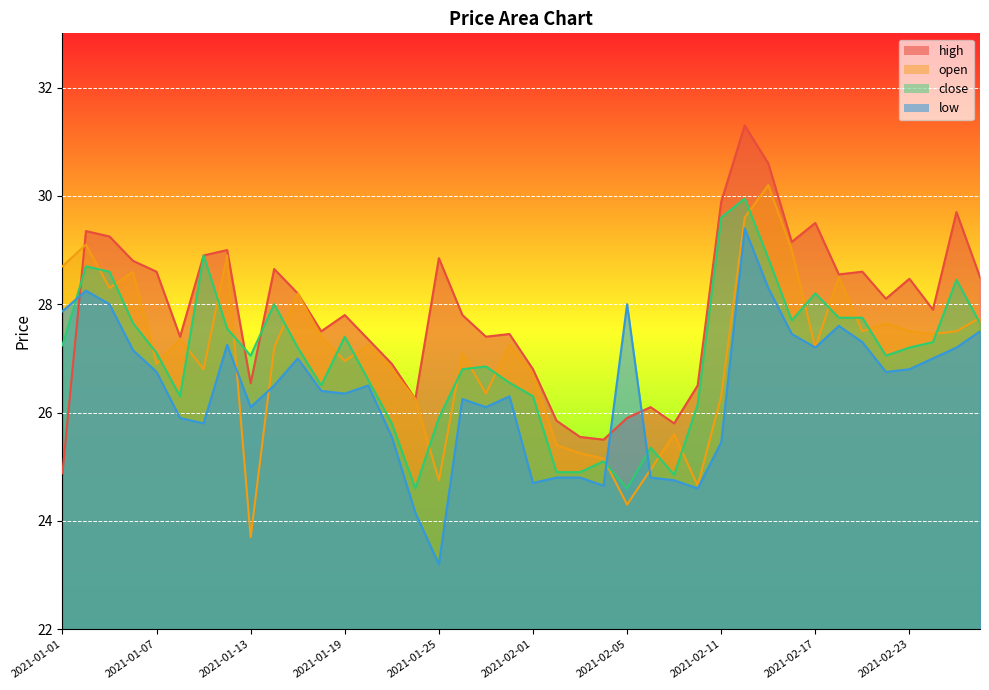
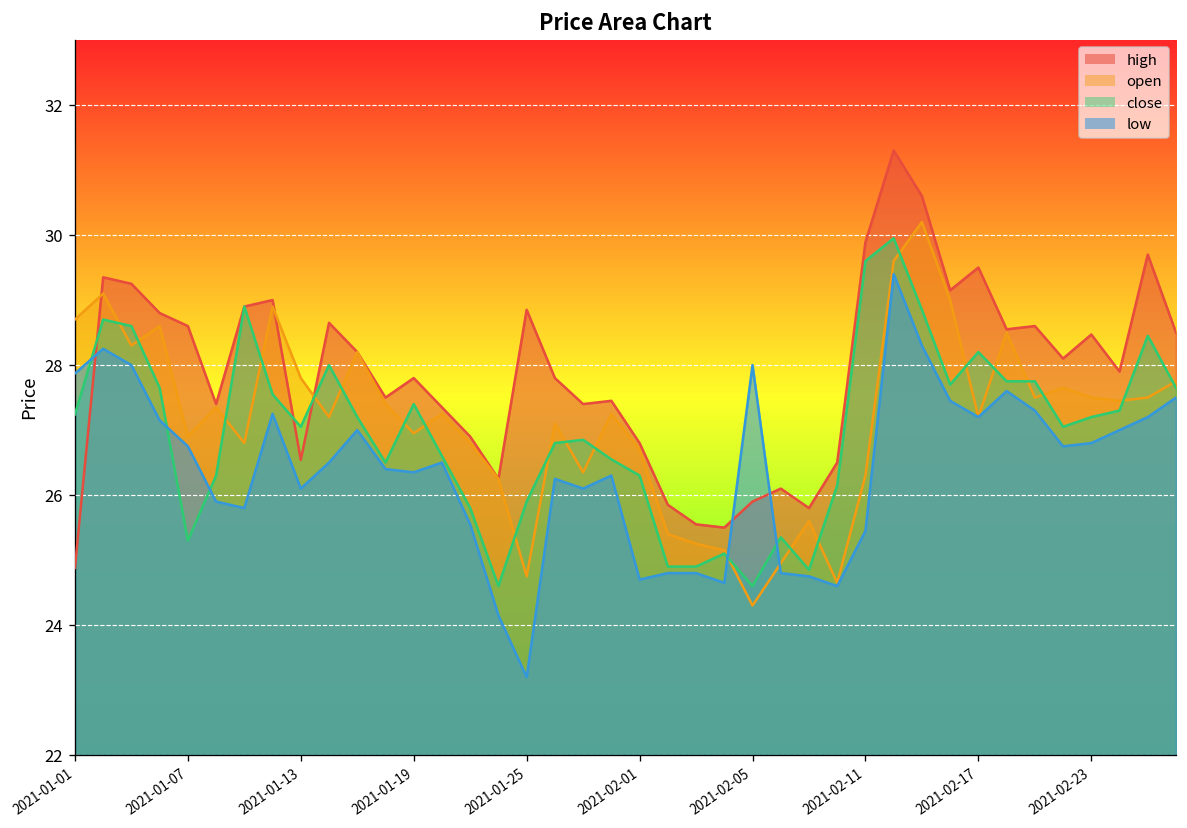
close, 2021-01-07: 27.1 -> 25.3
open, 2021-01-13: 23.7 -> 27.8
